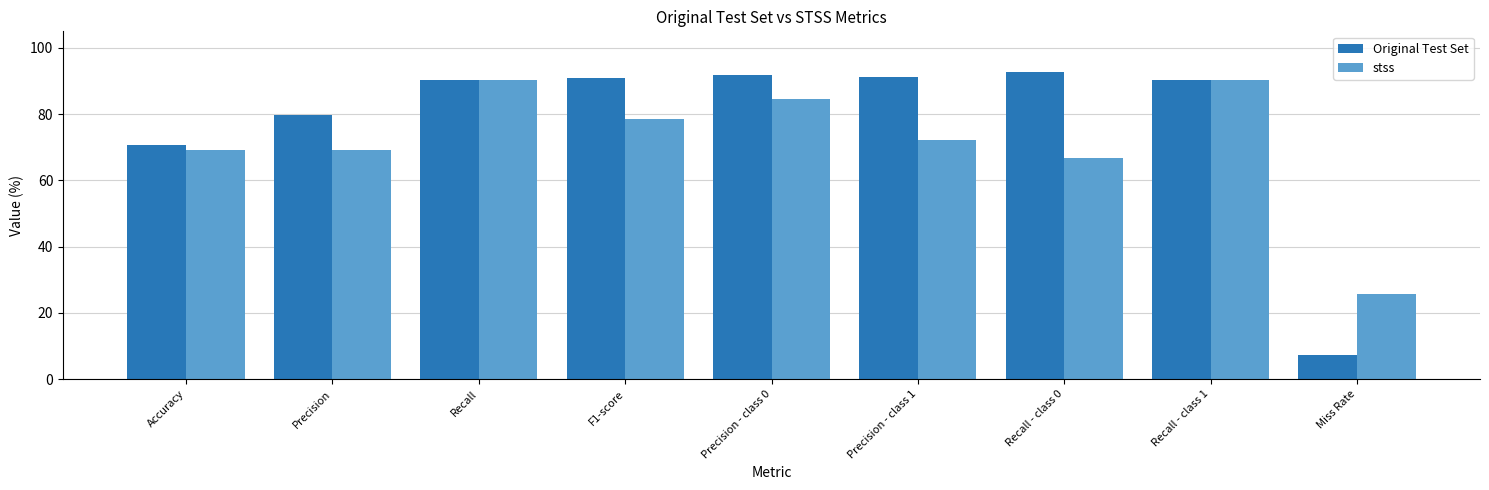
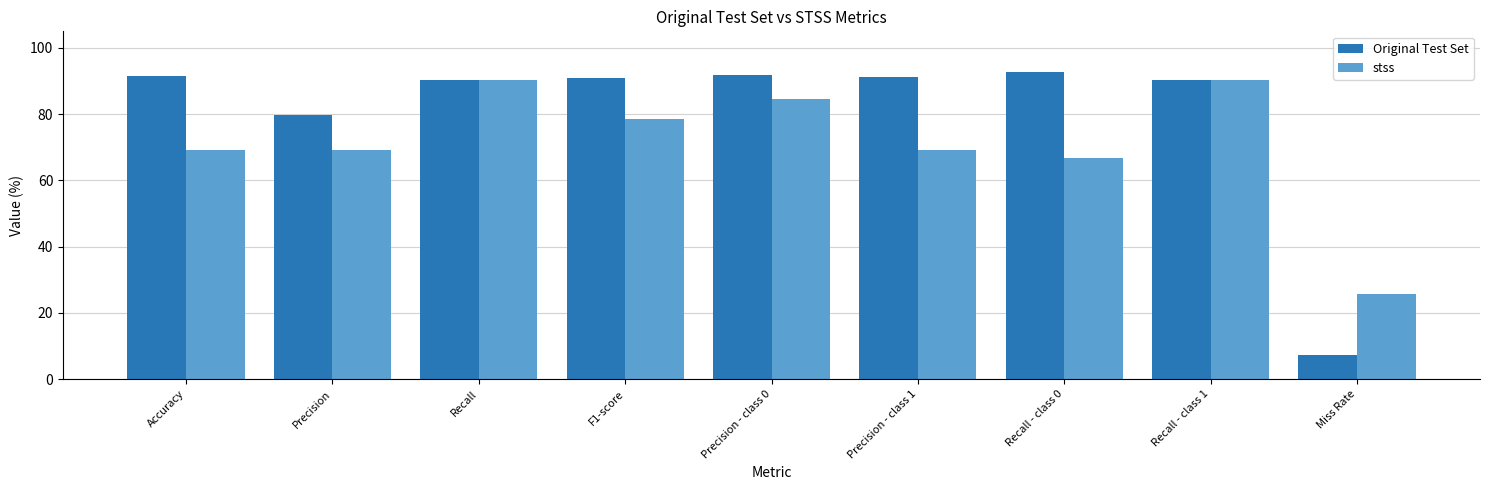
Original Test Set, Accuracy: 71 -> 92
stss, Precision - class 1: 72 -> 69
